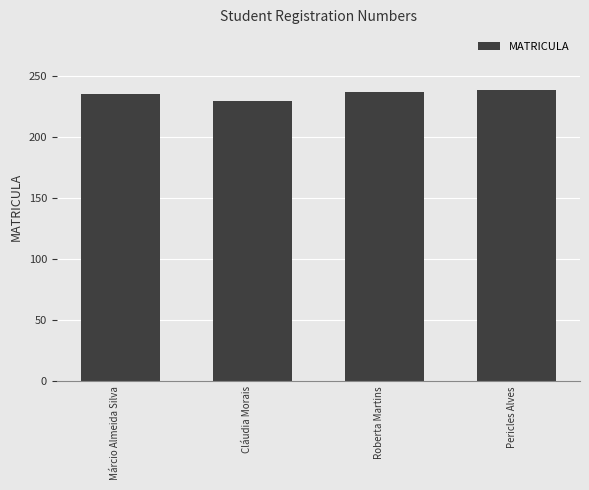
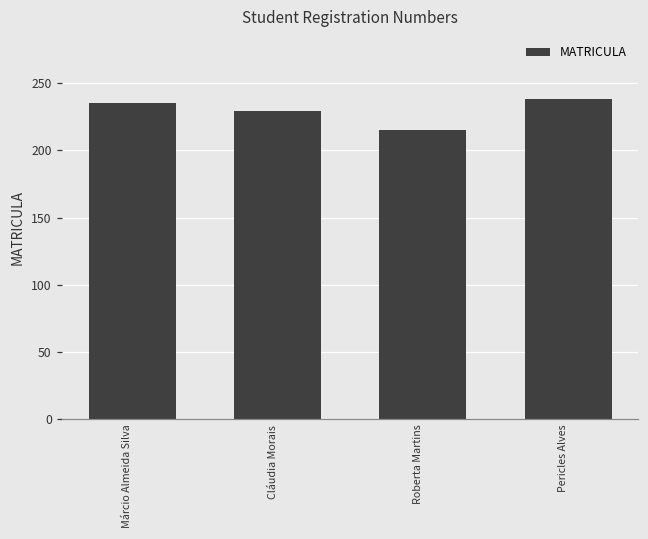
Roberta Martins: 237 -> 215
